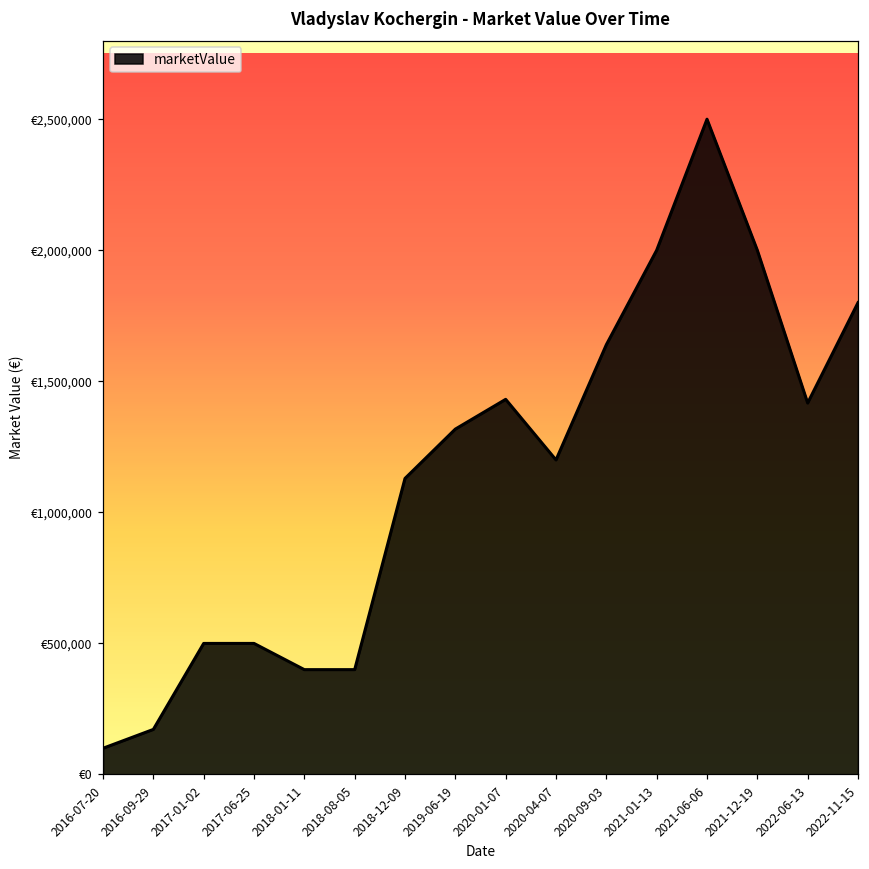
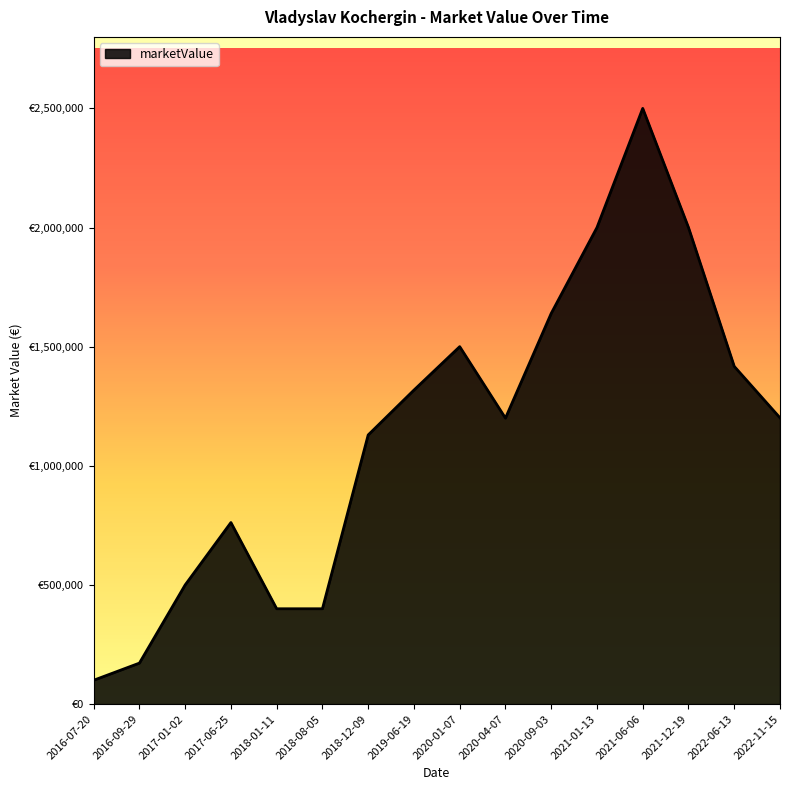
2017-06-25: €500,000 -> €760,000
2020-01-07: €1,430,000 -> €1,500,000
2022-11-15: €1,800,000 -> €1,200,000
